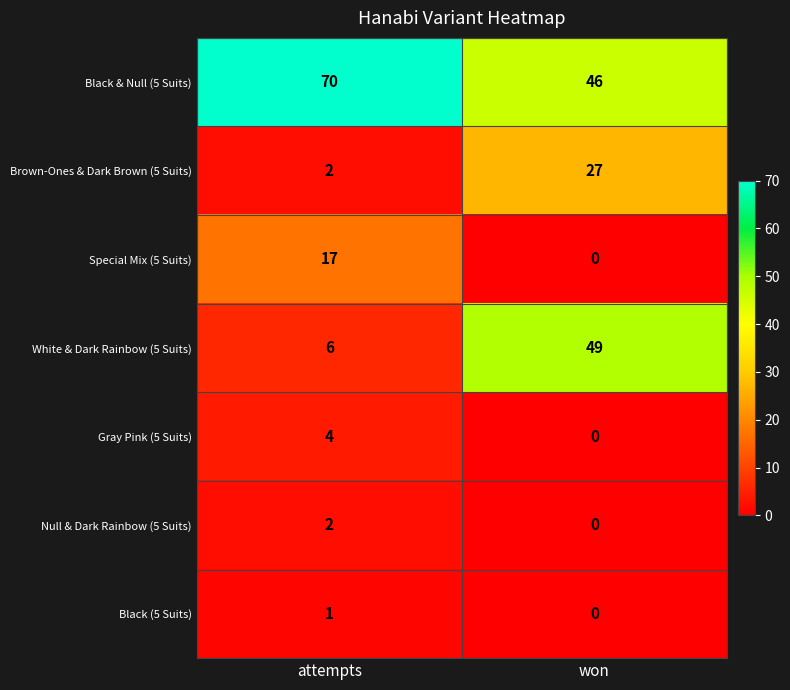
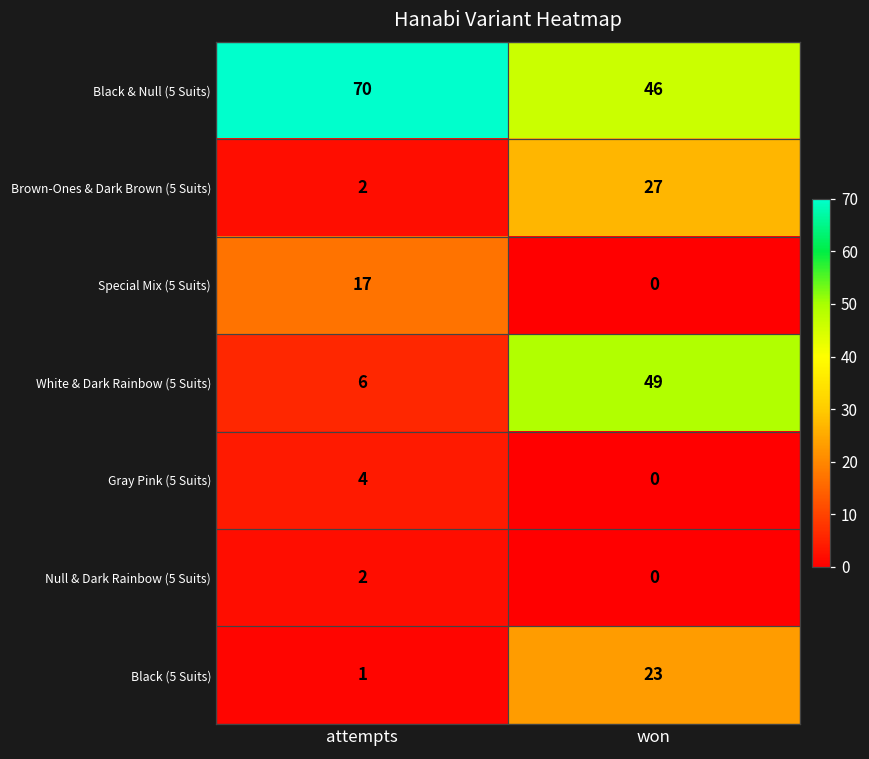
Black (5 Suits), won: 0 -> 23
